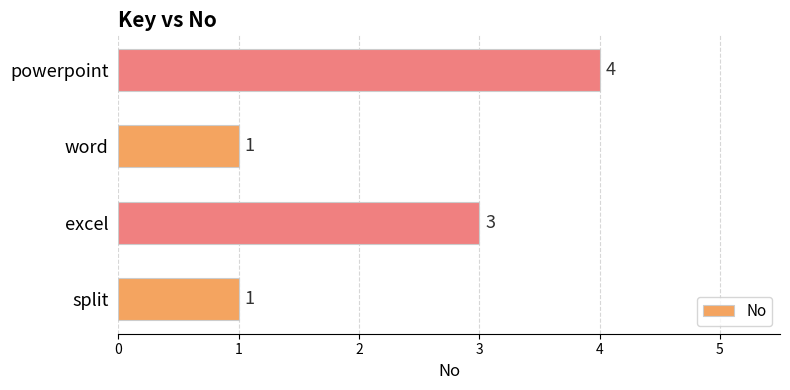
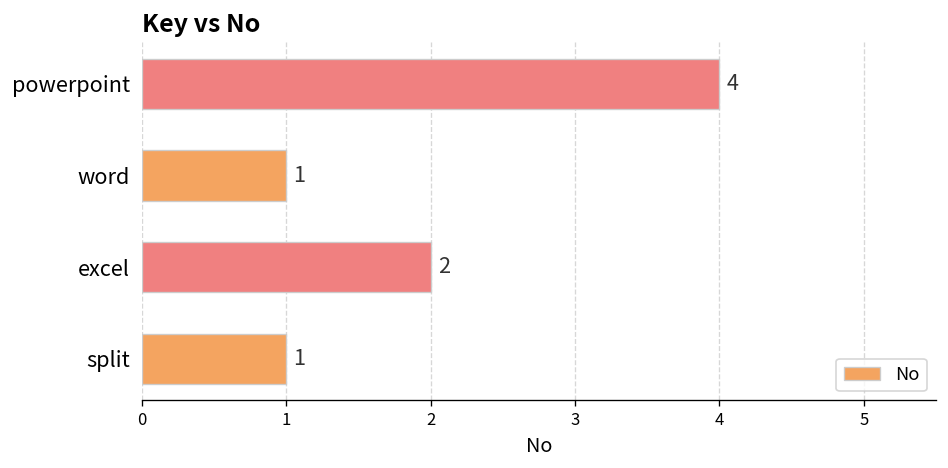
excel: 3 -> 2
